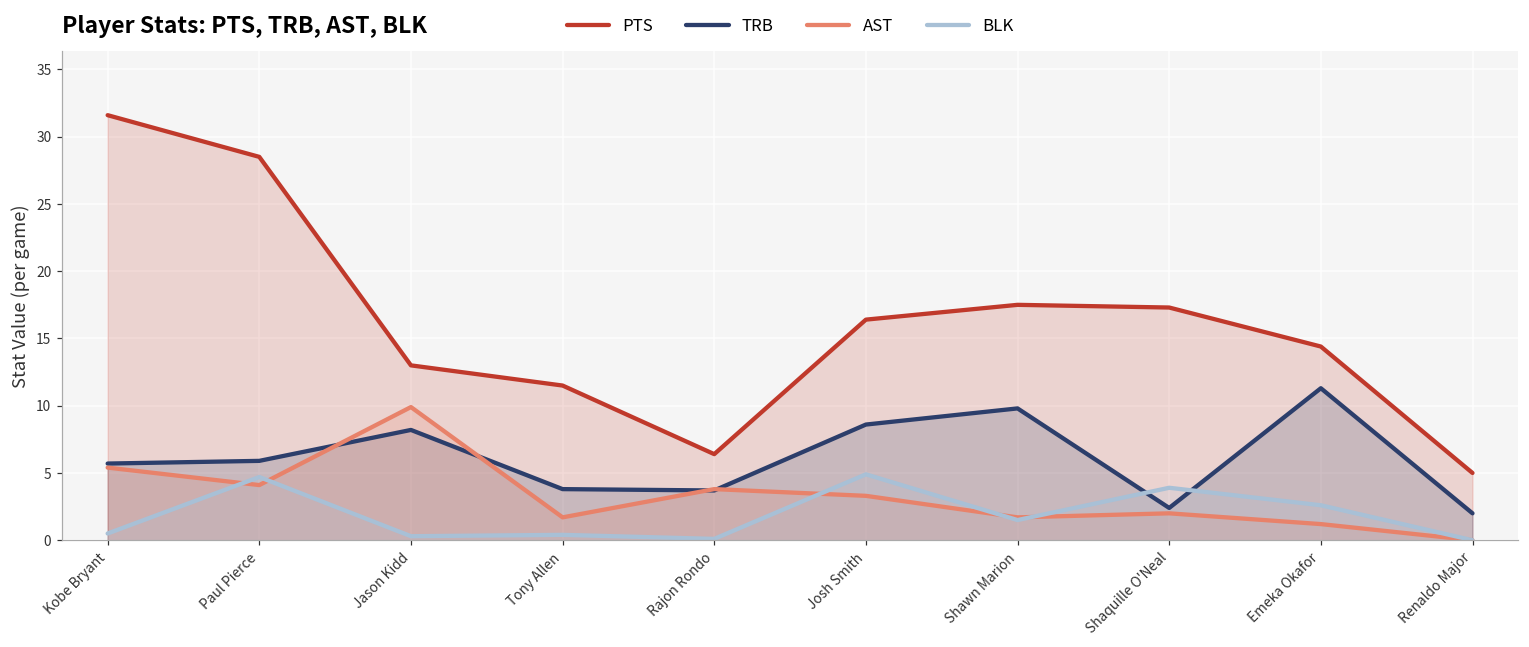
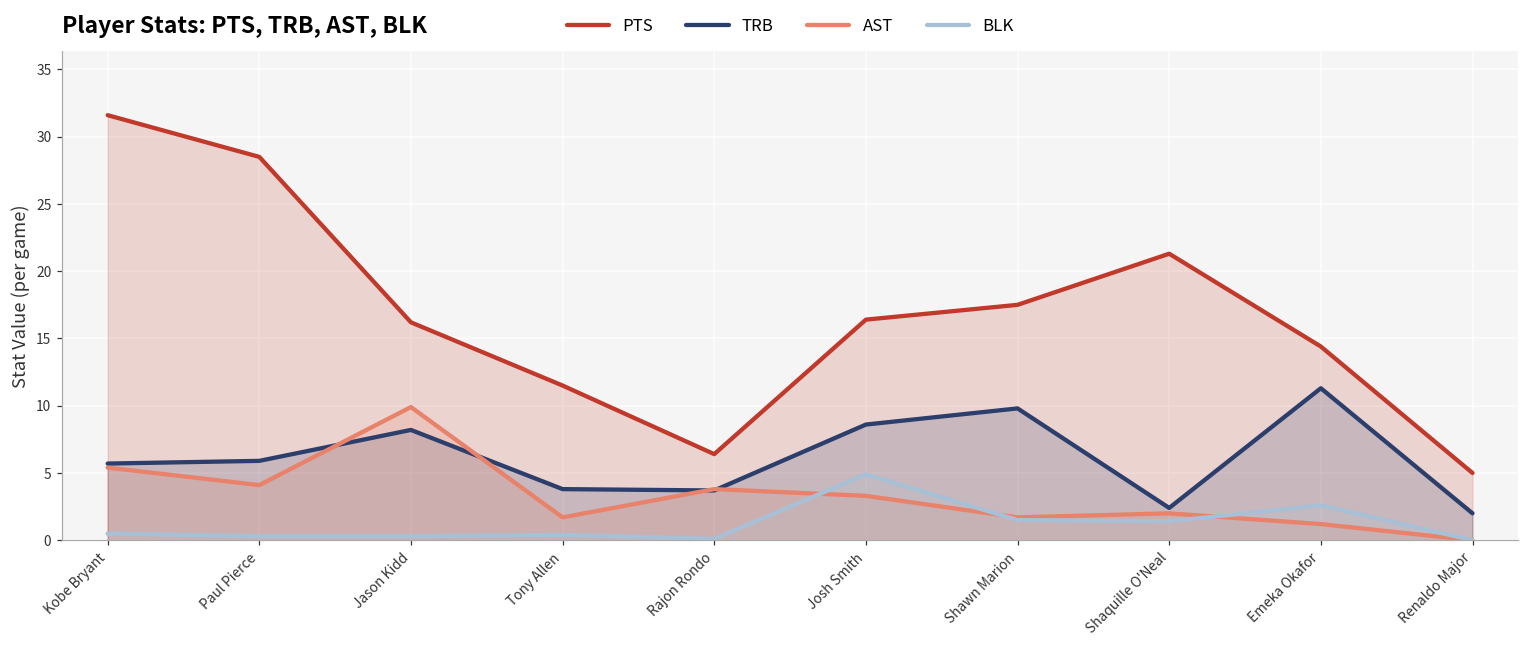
BLK, Paul Pierce: 4.7 -> 0.3
PTS, Jason Kidd: 13.0 -> 16.2
PTS, Shaquille O'Neal: 17.3 -> 21.3
BLK, Shaquille O'Neal: 3.9 -> 1.4
